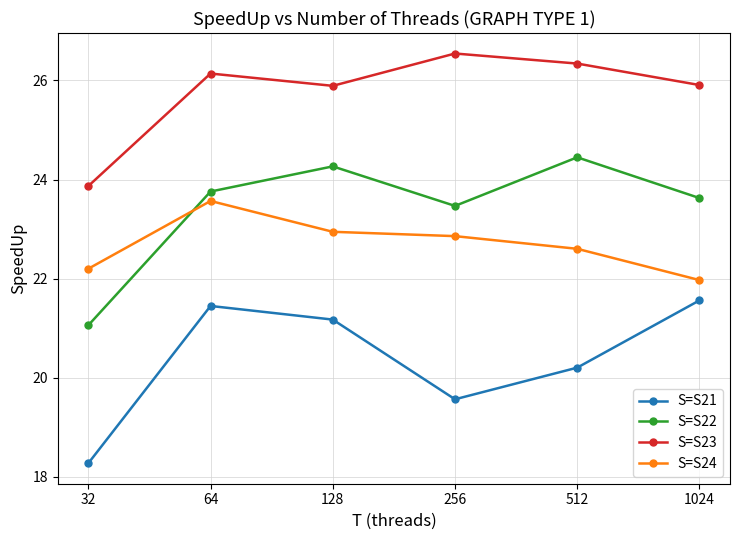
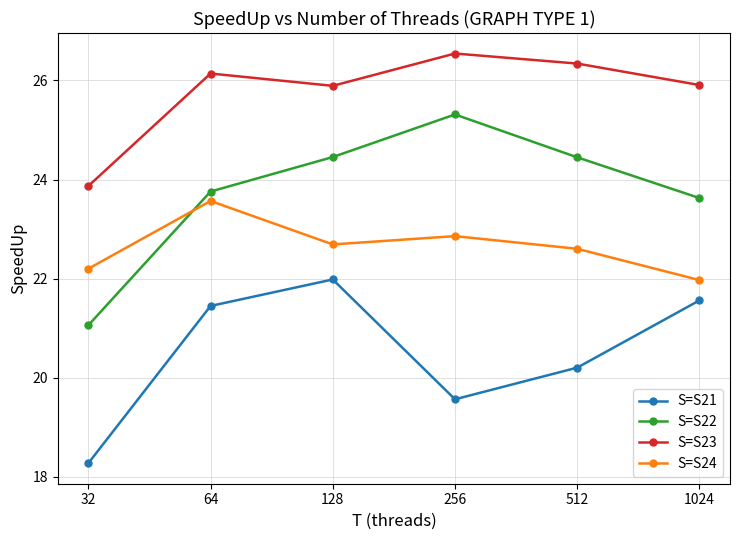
S=S21, 128: 21.2 -> 22.0
S=S22, 128: 24.3 -> 24.5
S=S24, 128: 22.9 -> 22.7
S=S22, 256: 23.5 -> 25.3
